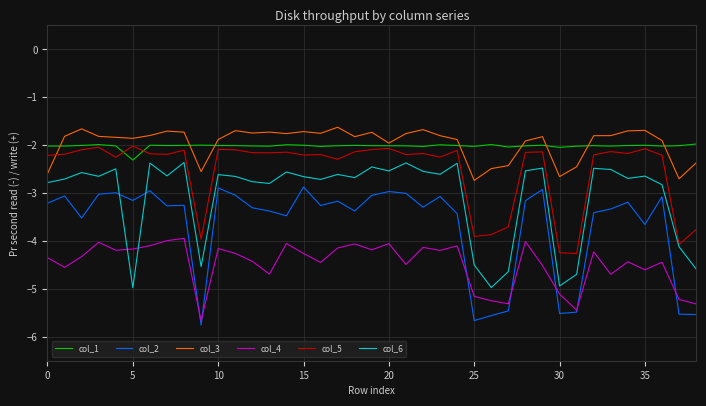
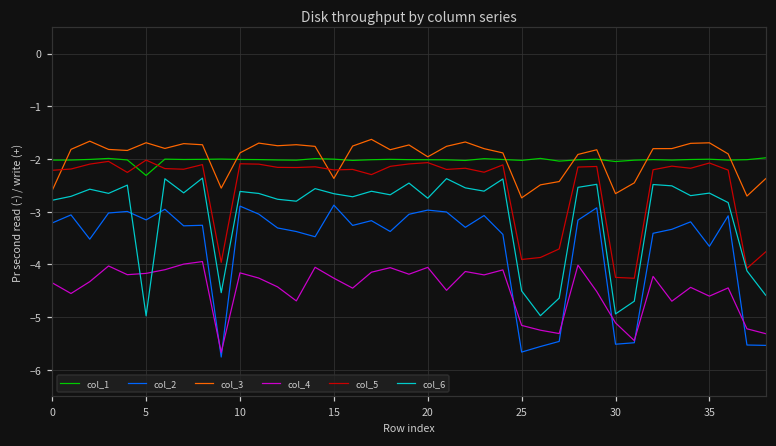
col_3, 5: -1.9 -> -1.7
col_3, 15: -1.7 -> -2.4
col_6, 20: -2.5 -> -2.7
